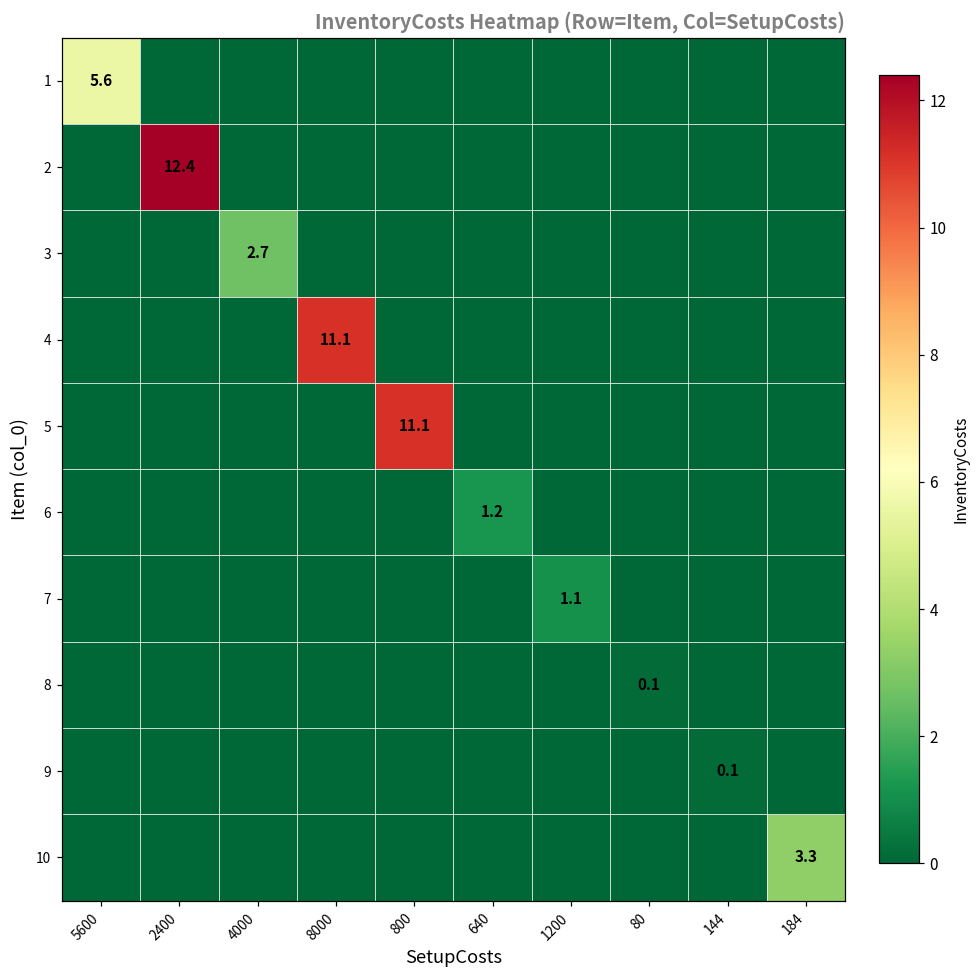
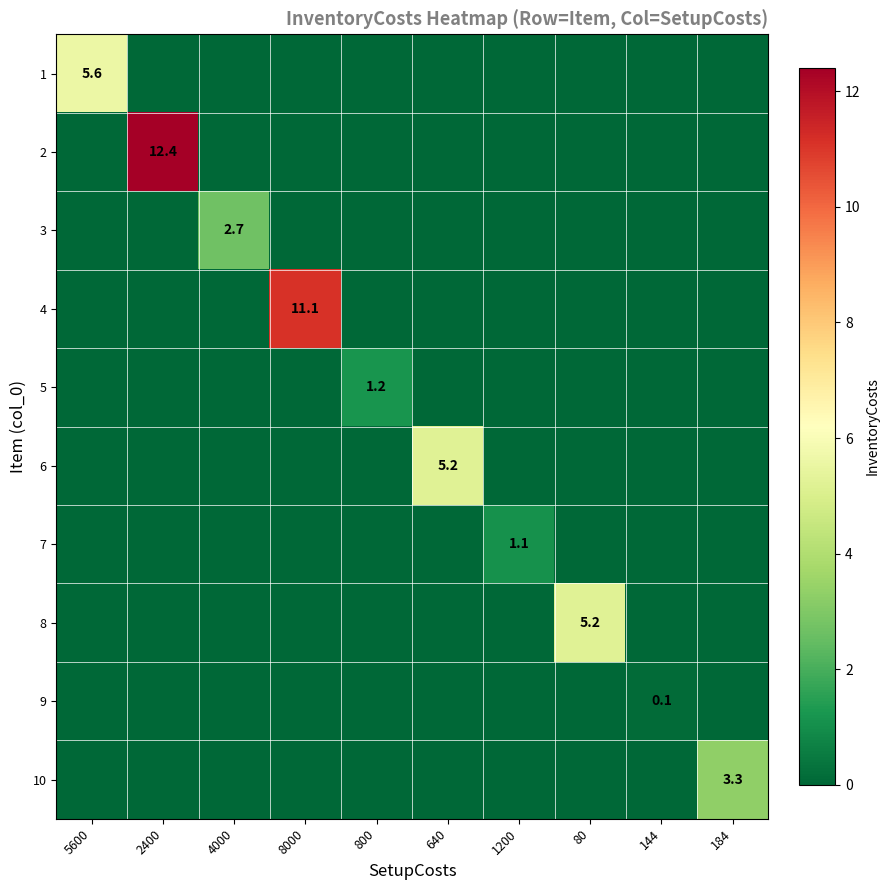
5, 800: 11.1 -> 1.2
6, 640: 1.2 -> 5.2
8, 80: 0.1 -> 5.2
